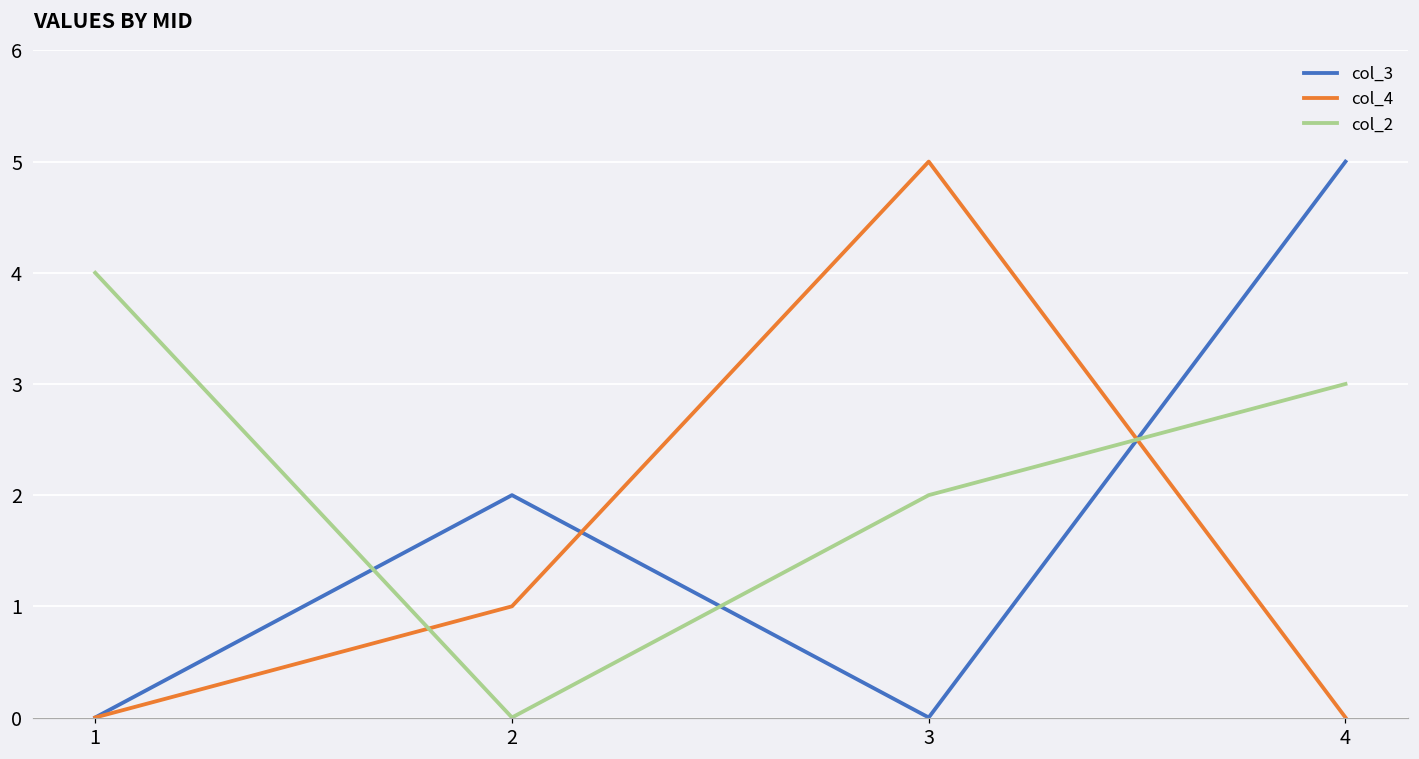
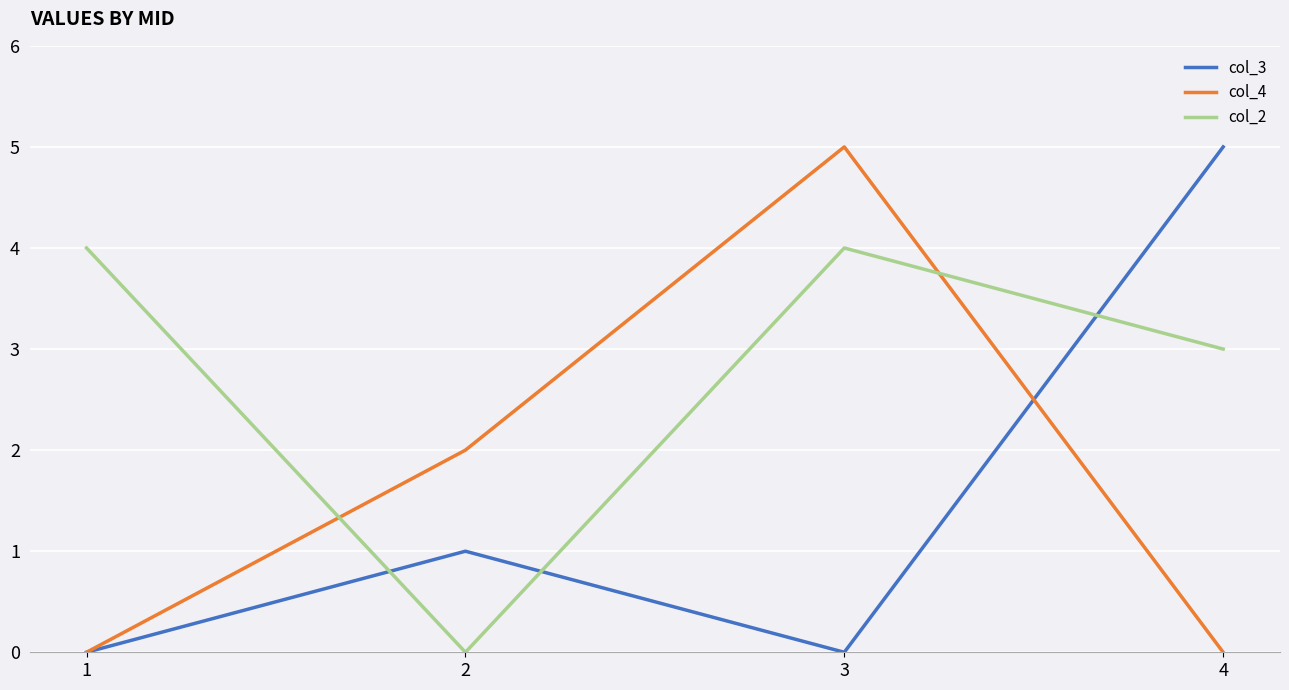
col_3, 2: 2 -> 1
col_4, 2: 1 -> 2
col_2, 3: 2 -> 4
